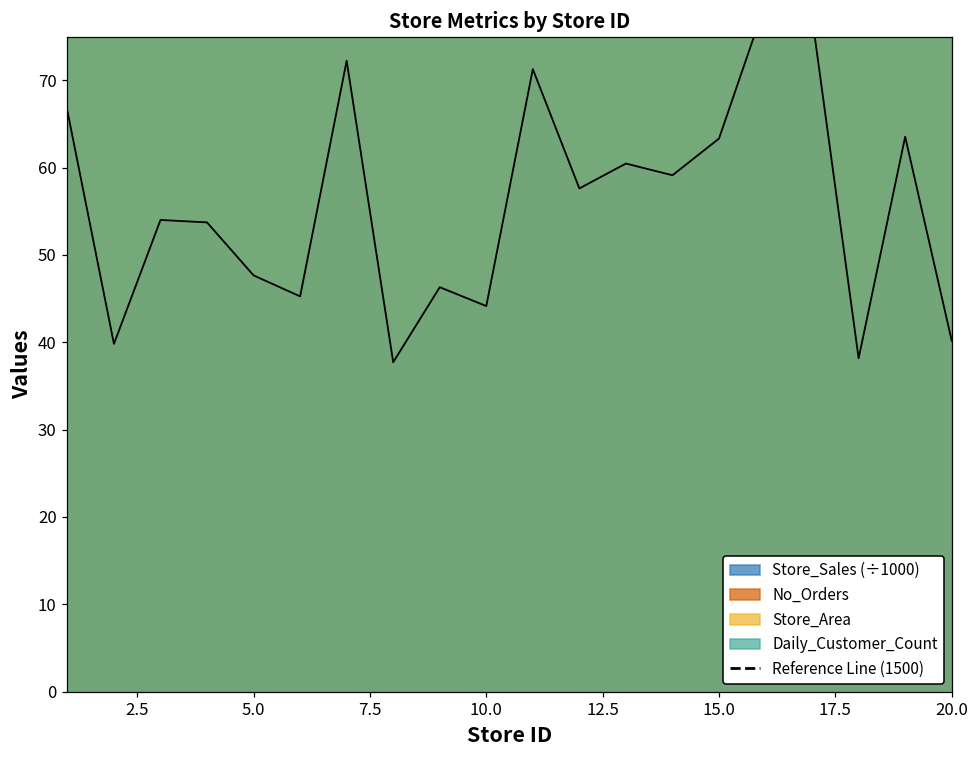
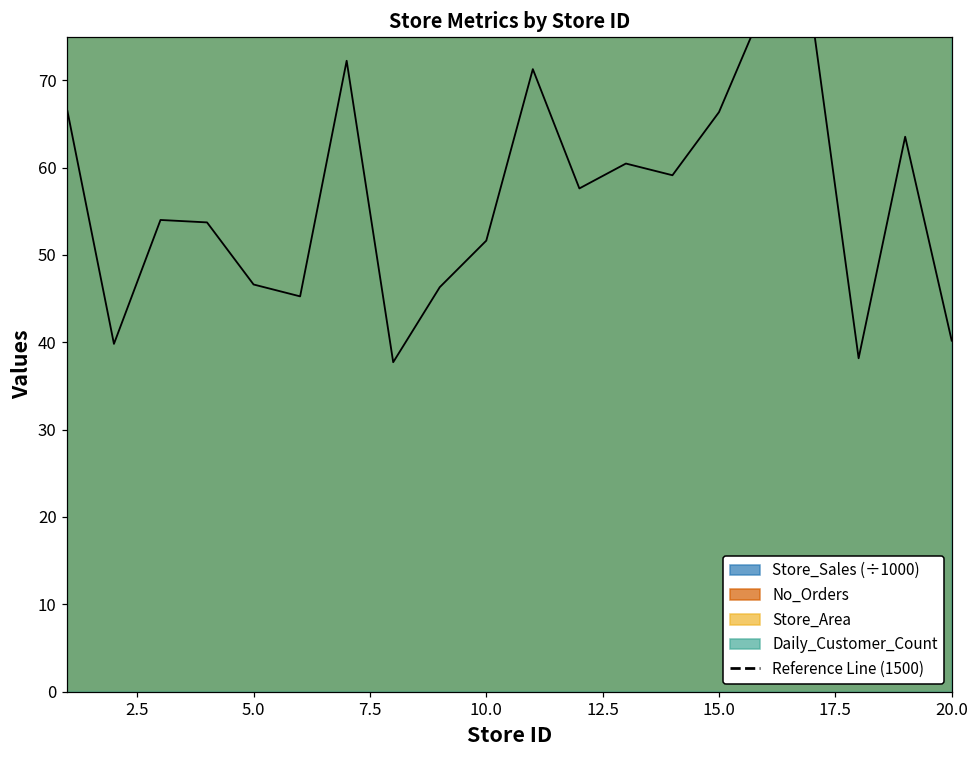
Store_Sales (÷1000), 5.0: 48 -> 47
Store_Sales (÷1000), 10.0: 44 -> 52
Store_Sales (÷1000), 15.0: 63 -> 66
